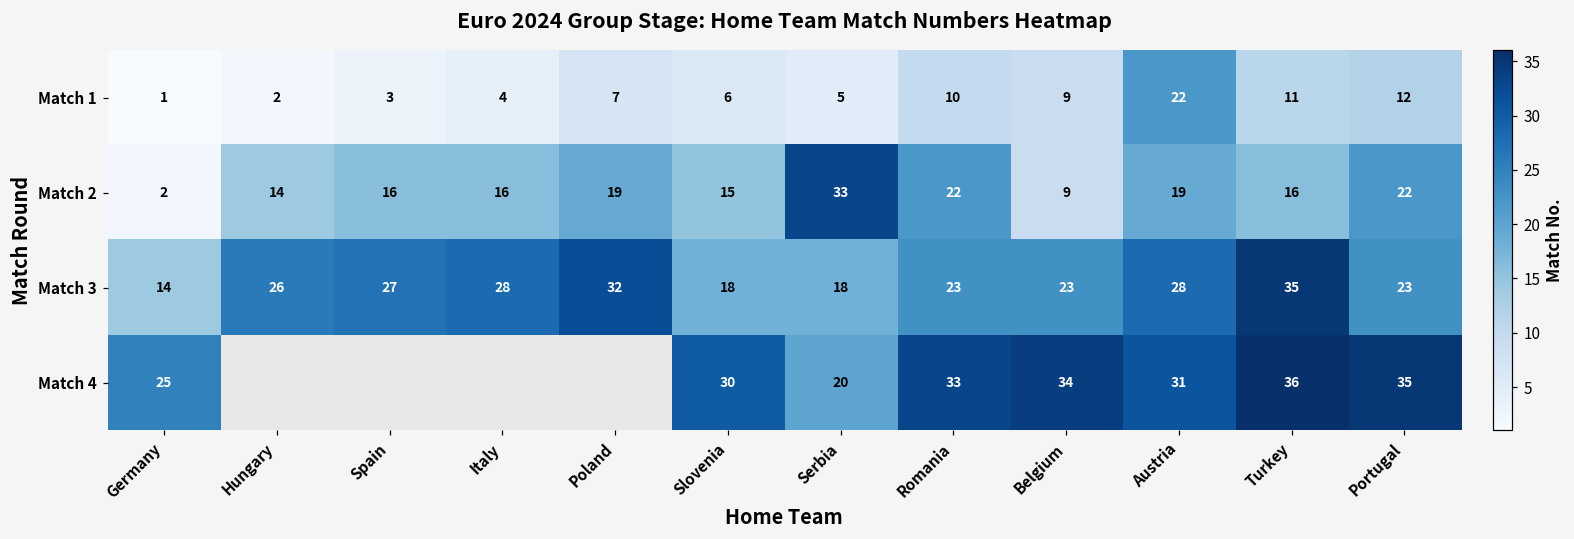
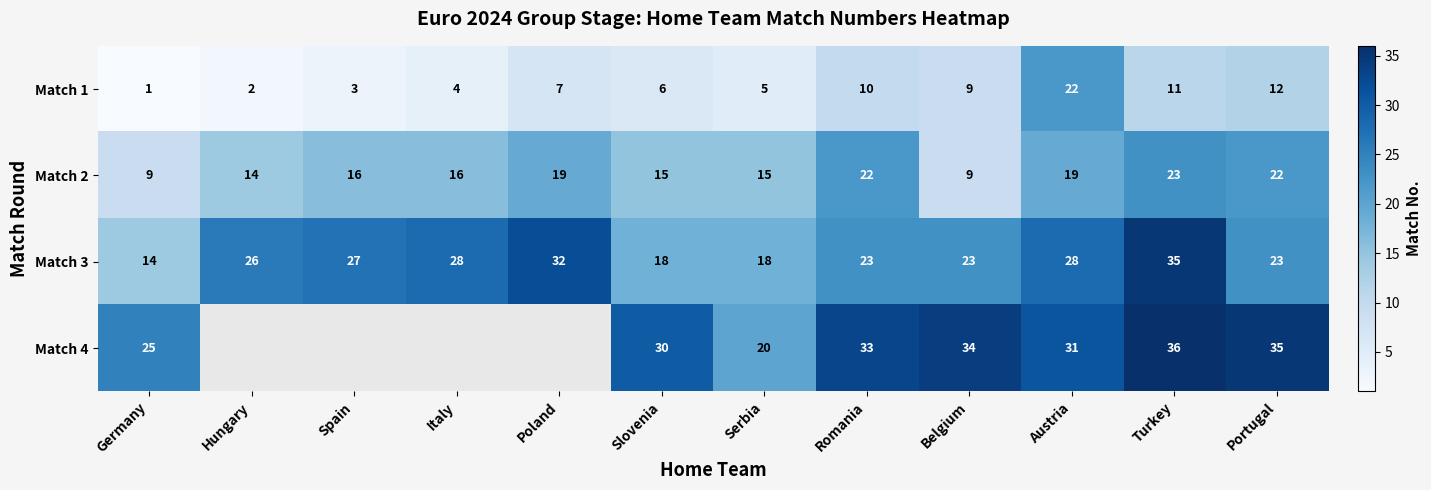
Match 2, Germany: 2 -> 9
Match 2, Serbia: 33 -> 15
Match 2, Turkey: 16 -> 23
